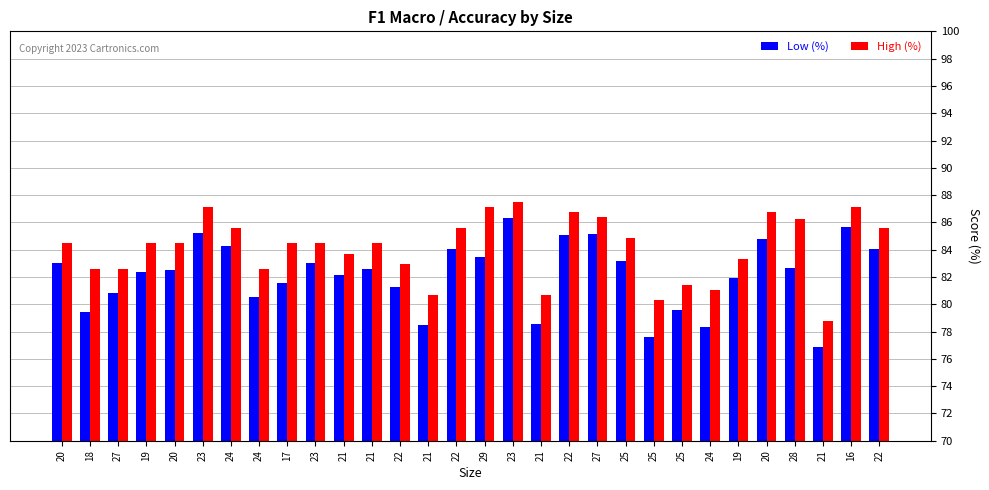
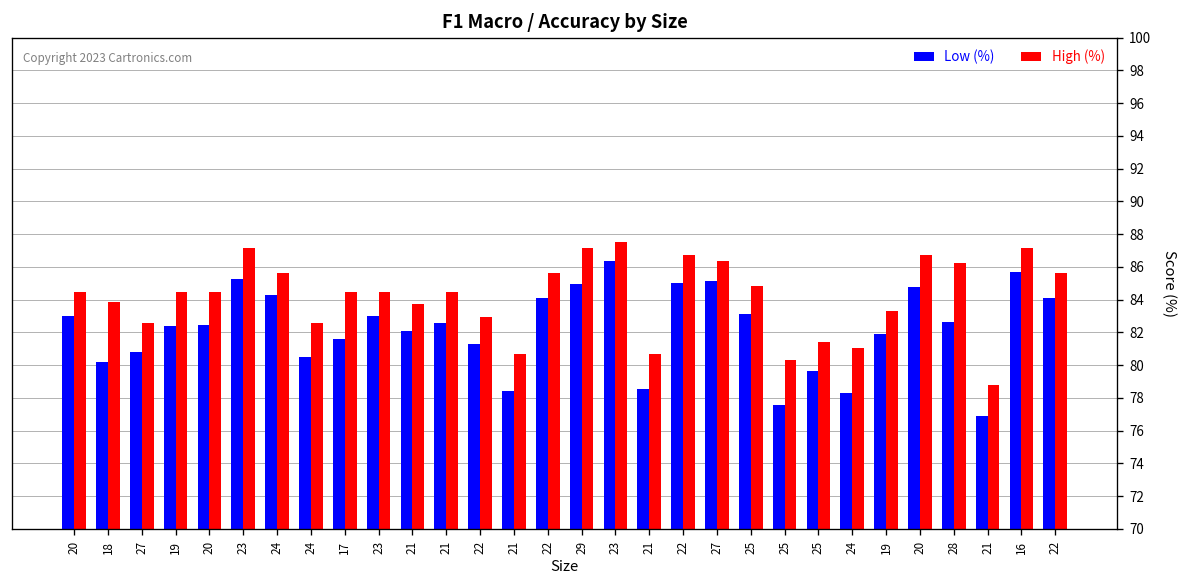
Low (%), 18: 79.5 -> 80.2
High (%), 18: 82.6 -> 83.9
Low (%), 29: 83.5 -> 85.0
